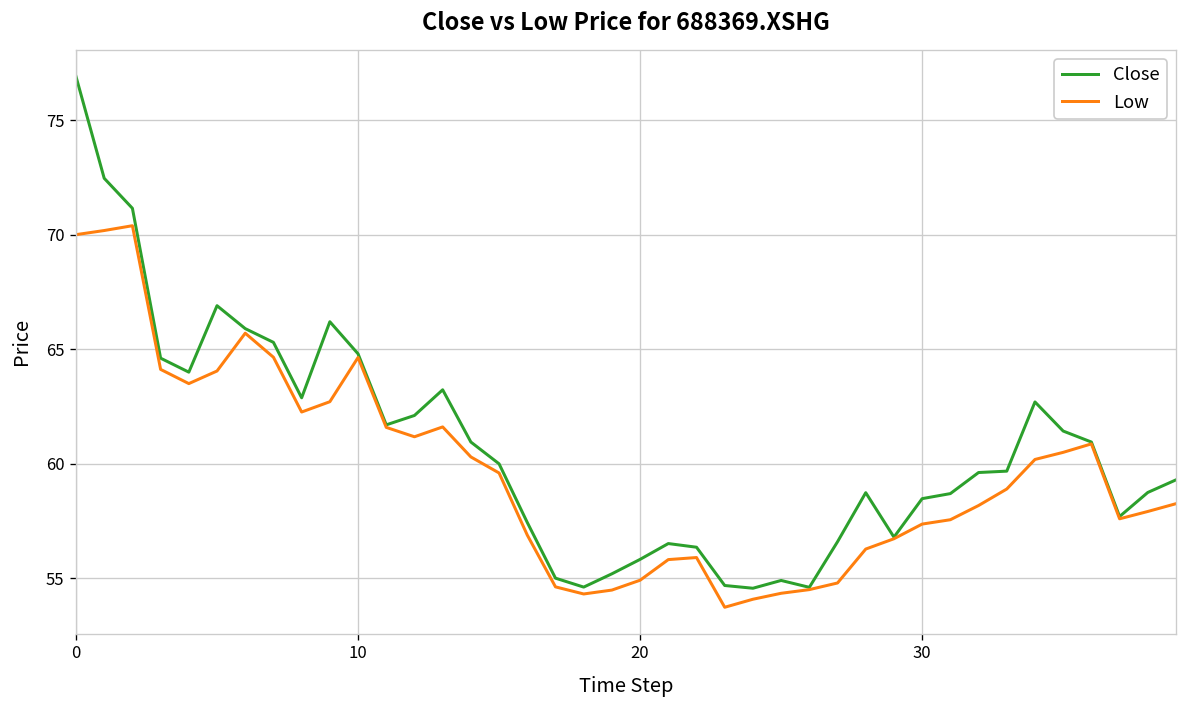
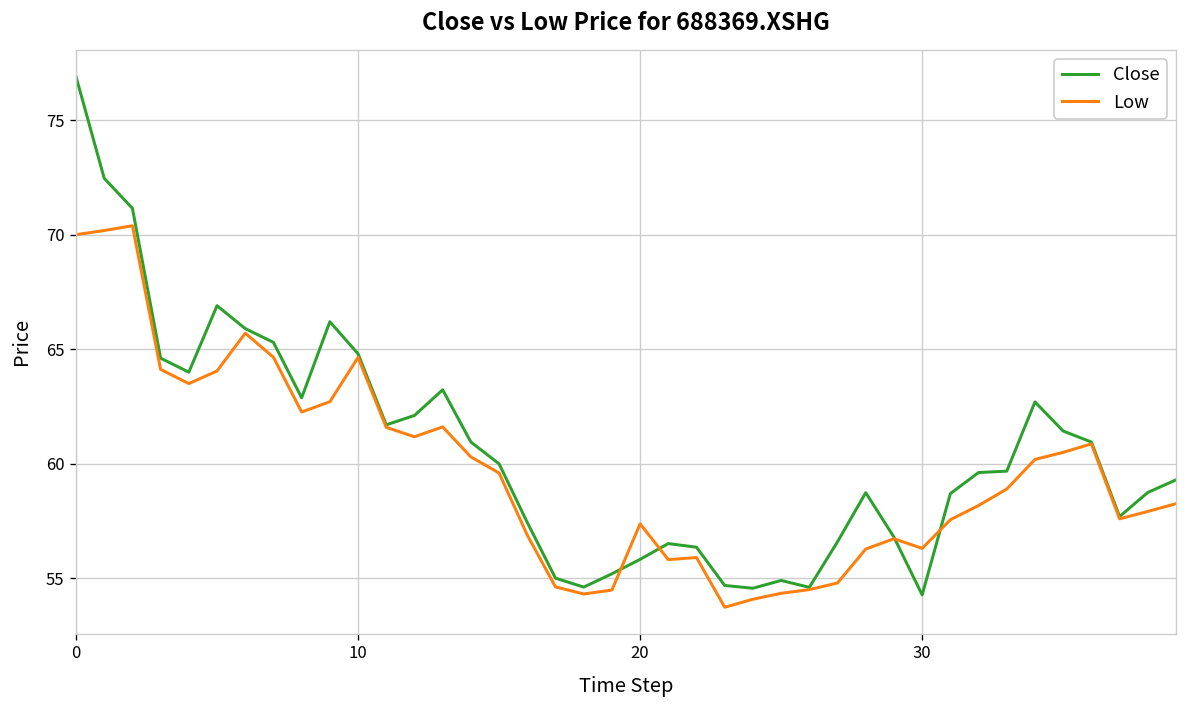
Low, 20: 54.9 -> 57.4
Close, 30: 58.5 -> 54.3
Low, 30: 57.4 -> 56.3
